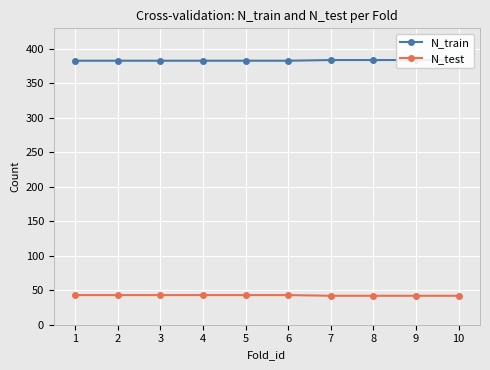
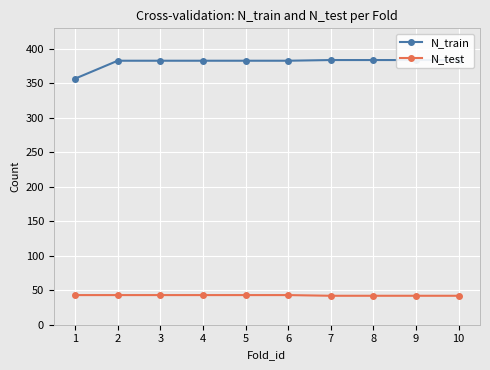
N_train, 1: 380 -> 360
